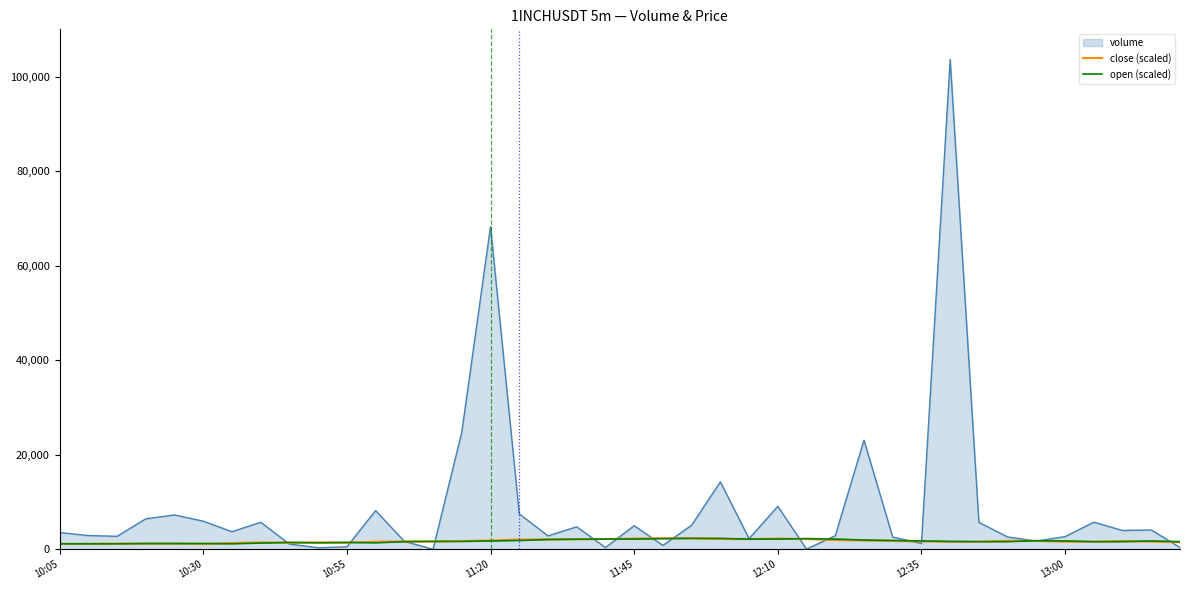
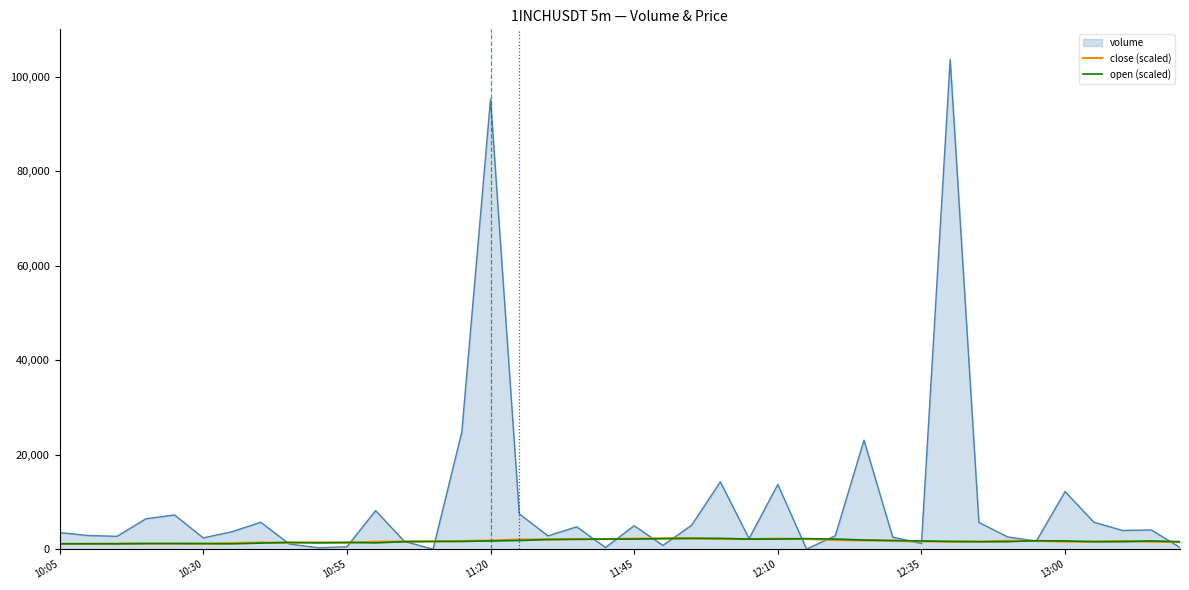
volume, 10:30: 6,000 -> 2,000
volume, 11:20: 68,000 -> 95,000
volume, 12:10: 9,000 -> 14,000
volume, 13:00: 3,000 -> 12,000
